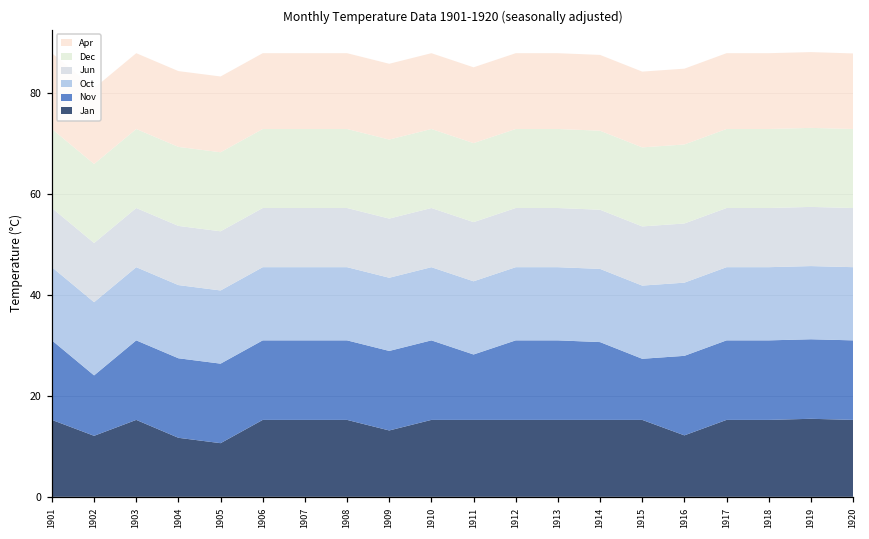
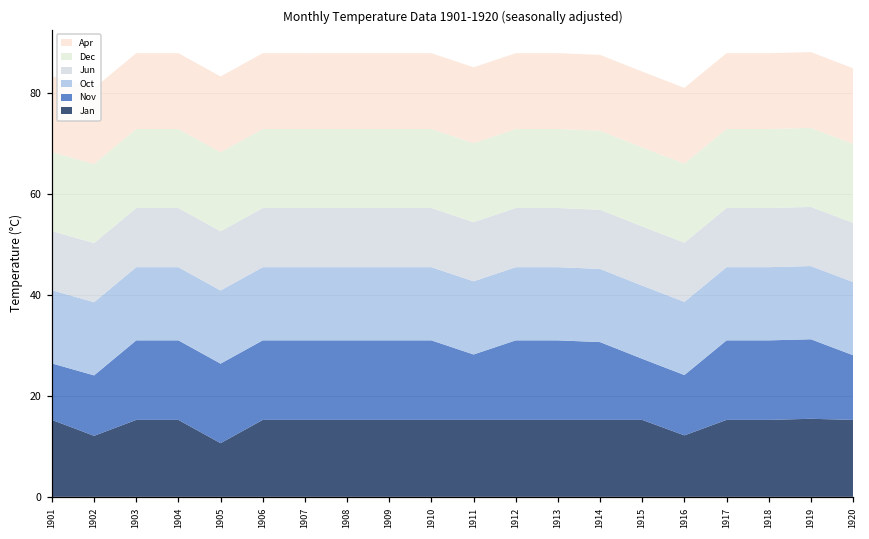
Nov, 1901: 16 -> 11
Jan, 1904: 12 -> 15
Jan, 1909: 13 -> 15
Nov, 1916: 16 -> 12
Nov, 1920: 16 -> 13
